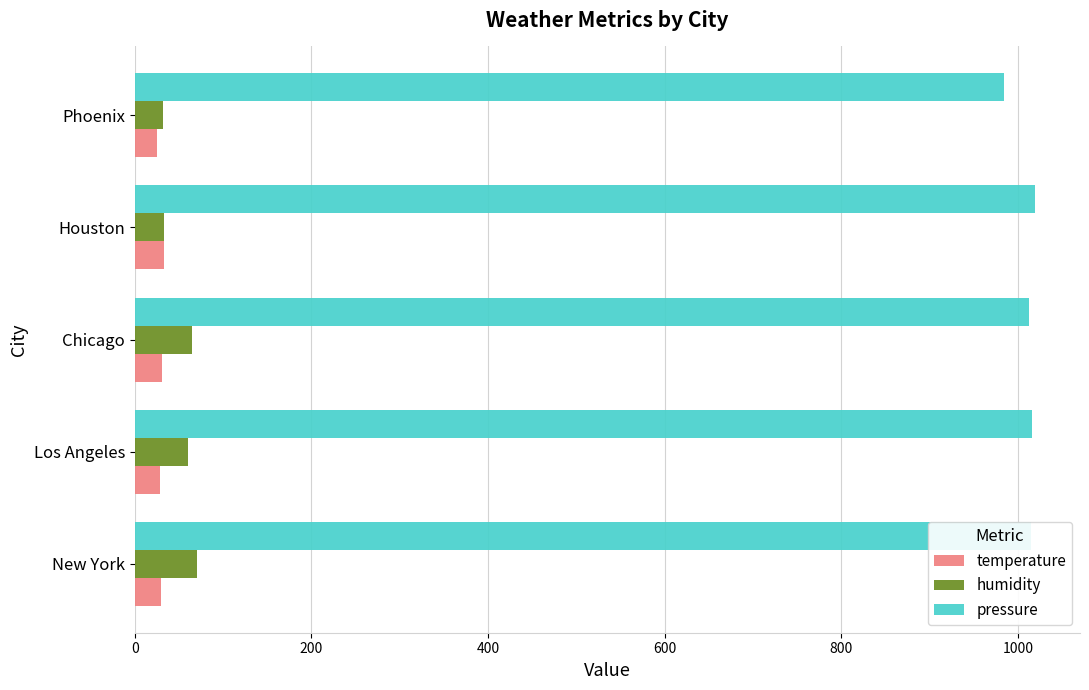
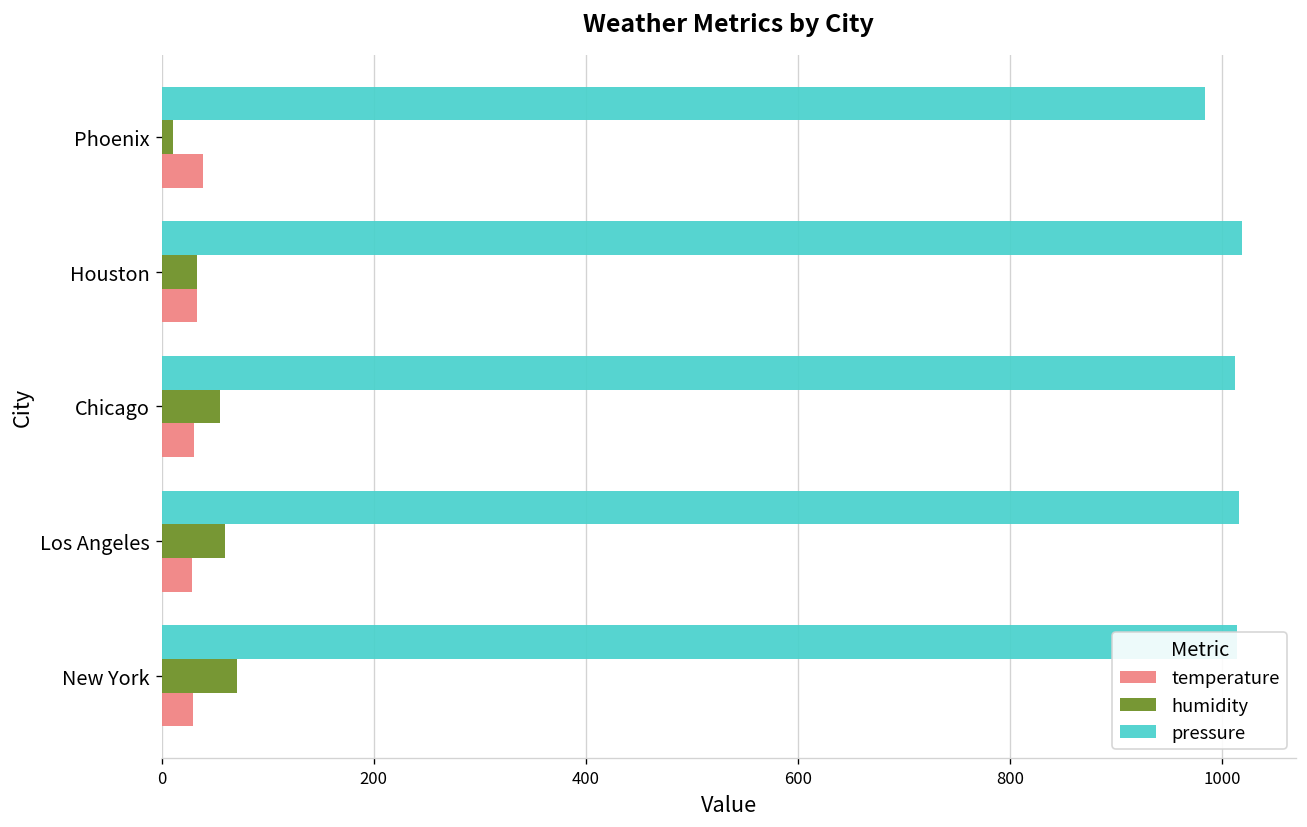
humidity, Phoenix: 30 -> 10
temperature, Phoenix: 20 -> 40
humidity, Chicago: 70 -> 60
